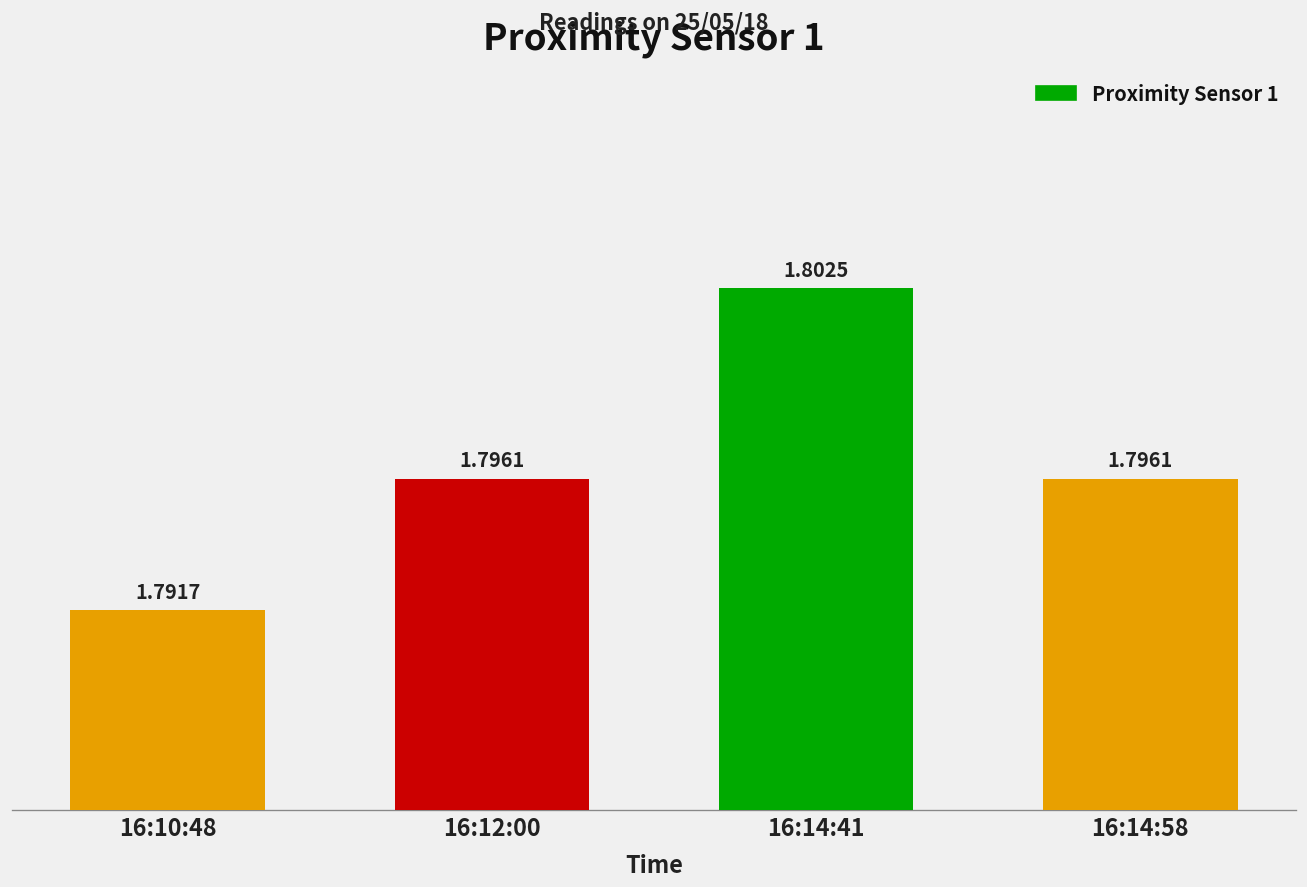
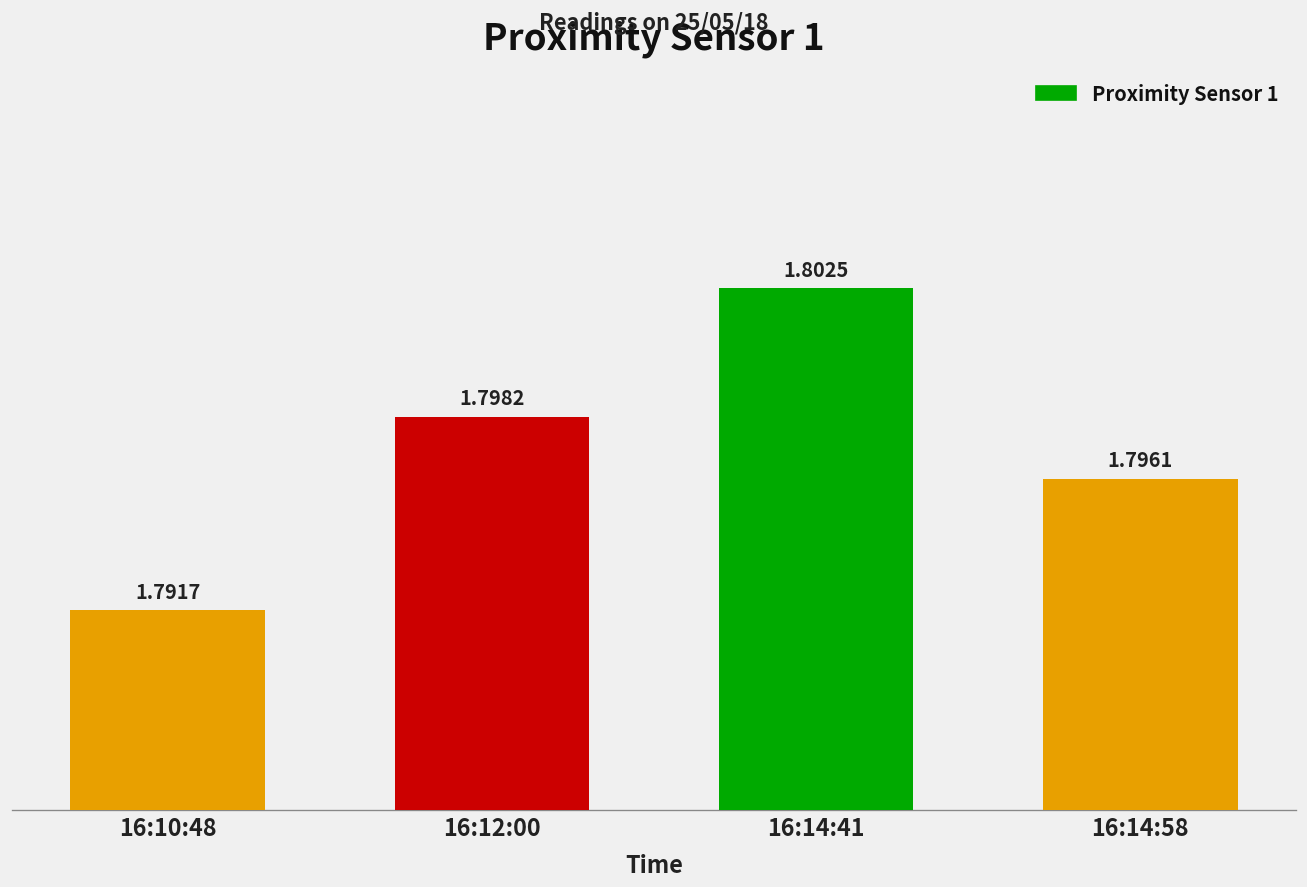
16:12:00: 1.7961 -> 1.7982
